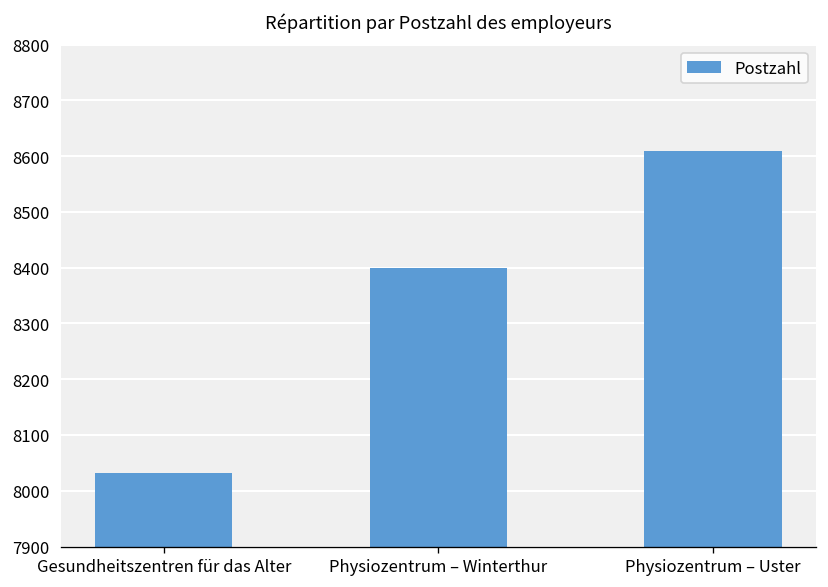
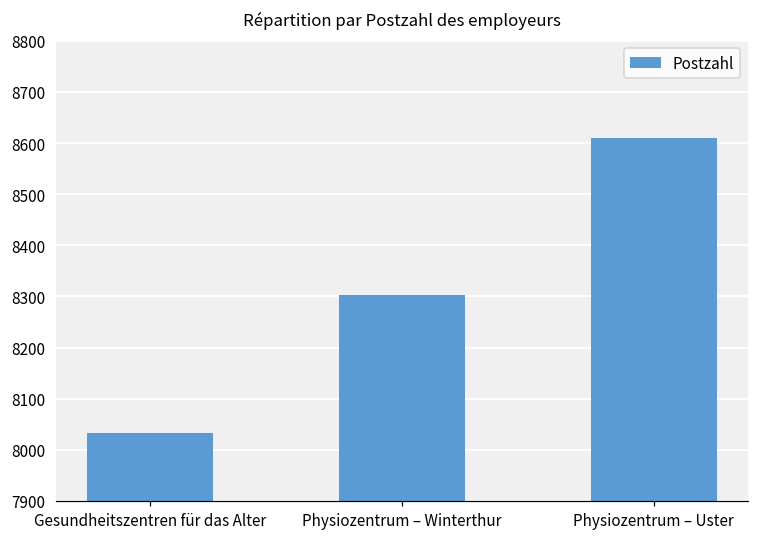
Physiozentrum – Winterthur: 8400 -> 8300
